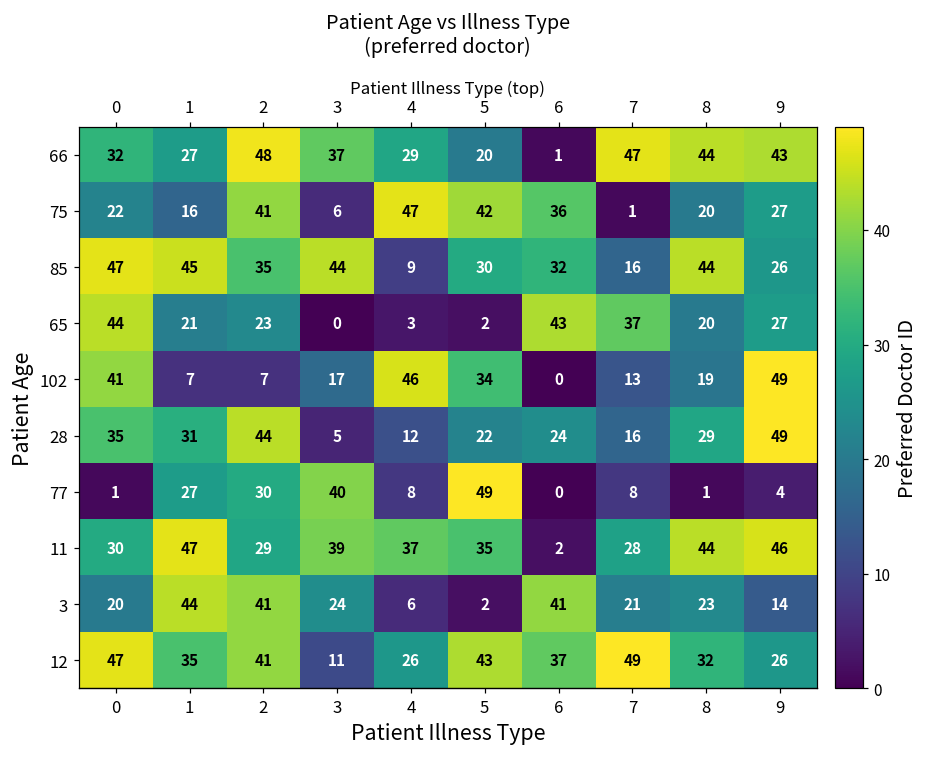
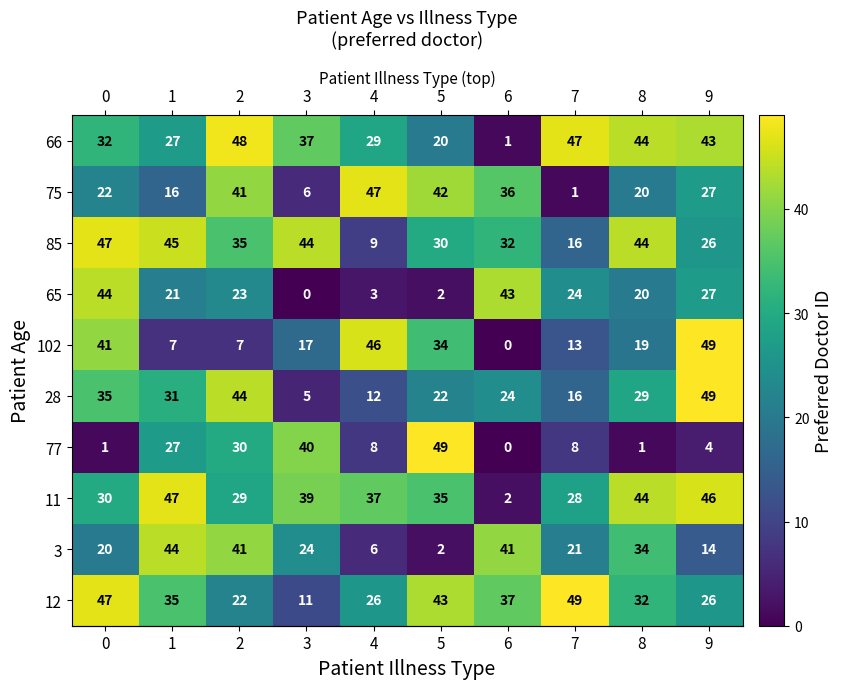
65, 7: 37 -> 24
3, 8: 23 -> 34
12, 2: 41 -> 22
